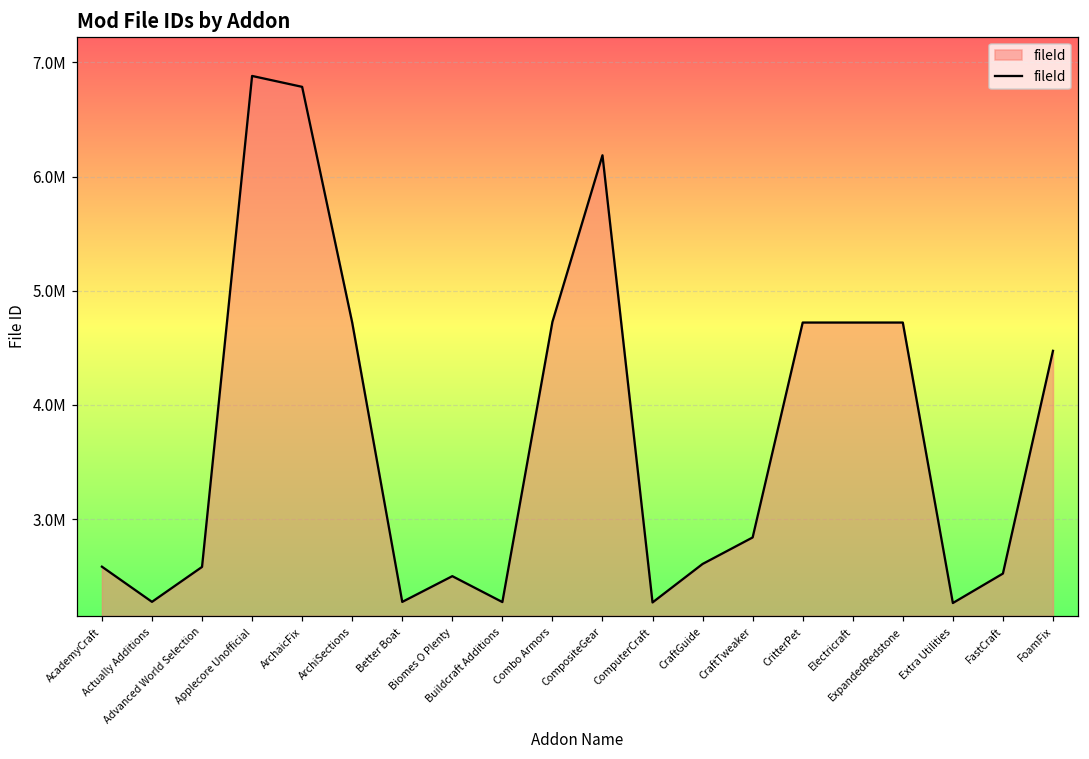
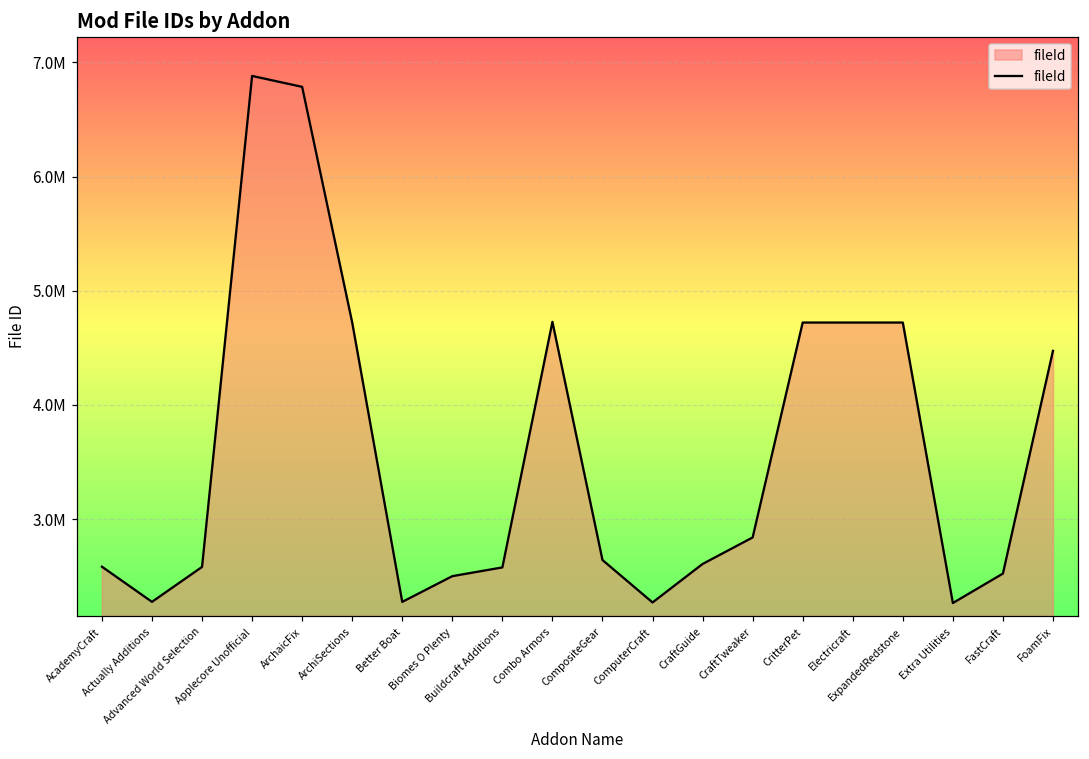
Buildcraft Additions: 2270000 -> 2580000
CompositeGear: 6190000 -> 2640000
